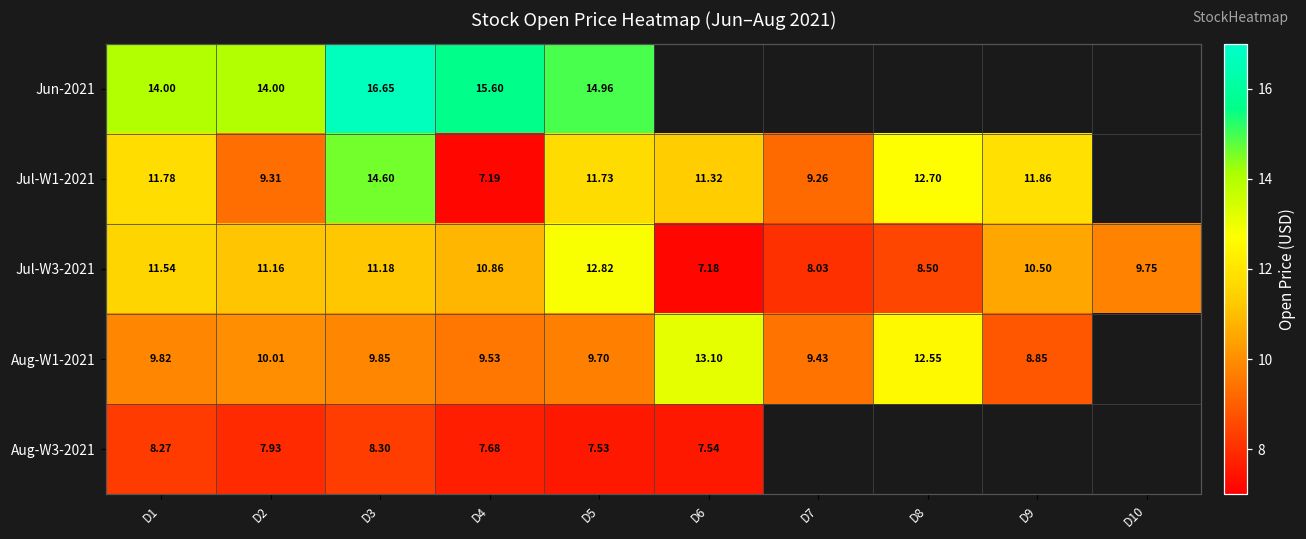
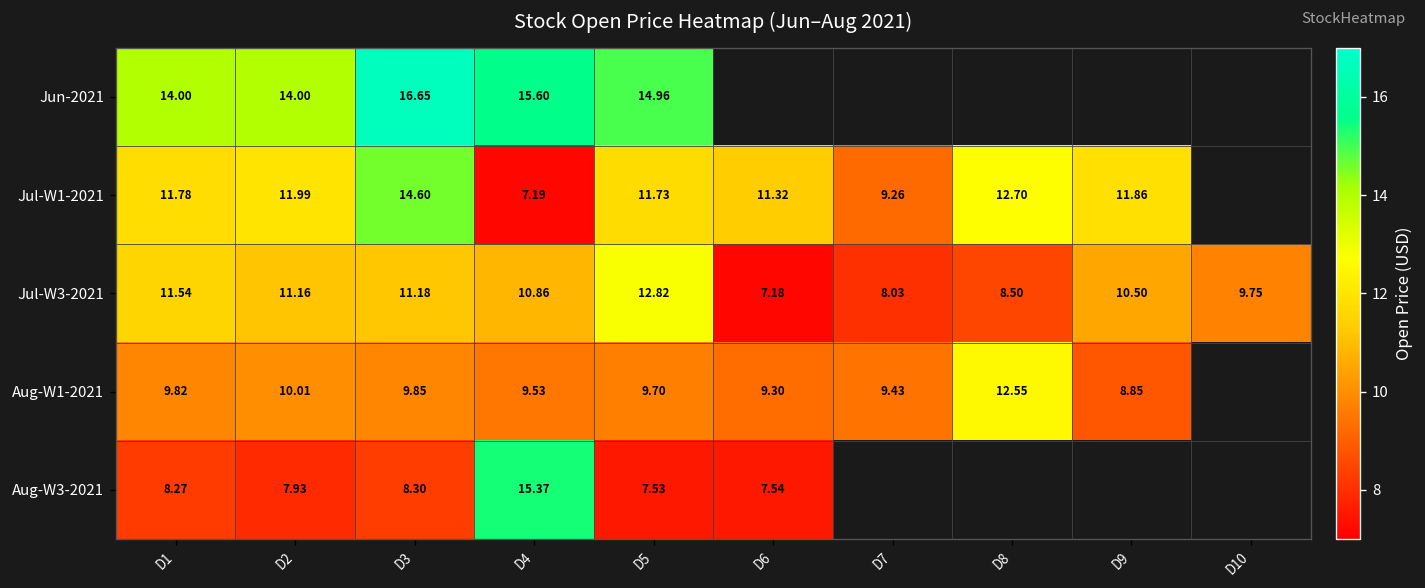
Jul-W1-2021, D2: 9.31 -> 11.99
Aug-W1-2021, D6: 13.10 -> 9.30
Aug-W3-2021, D4: 7.68 -> 15.37
